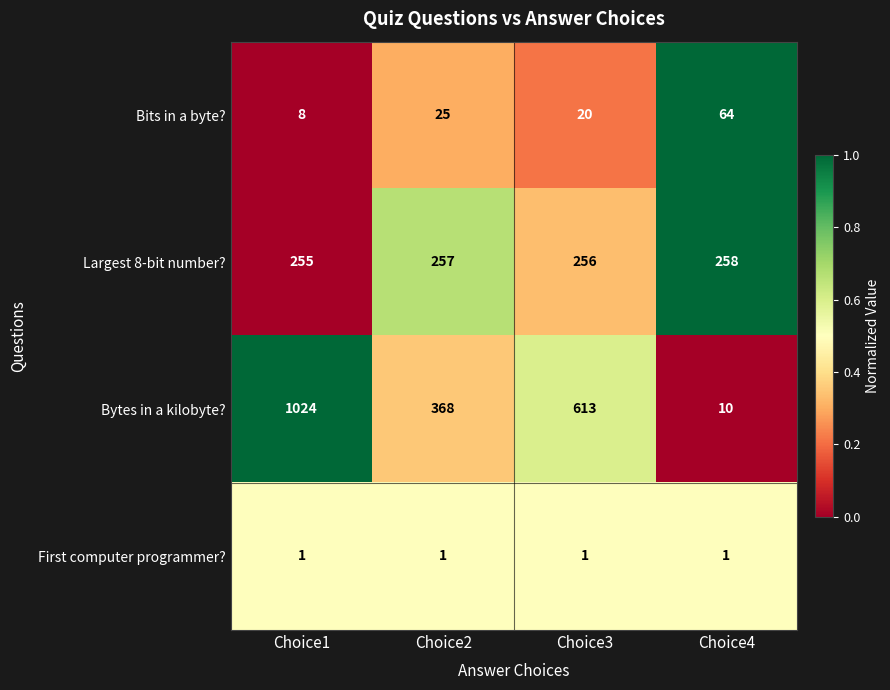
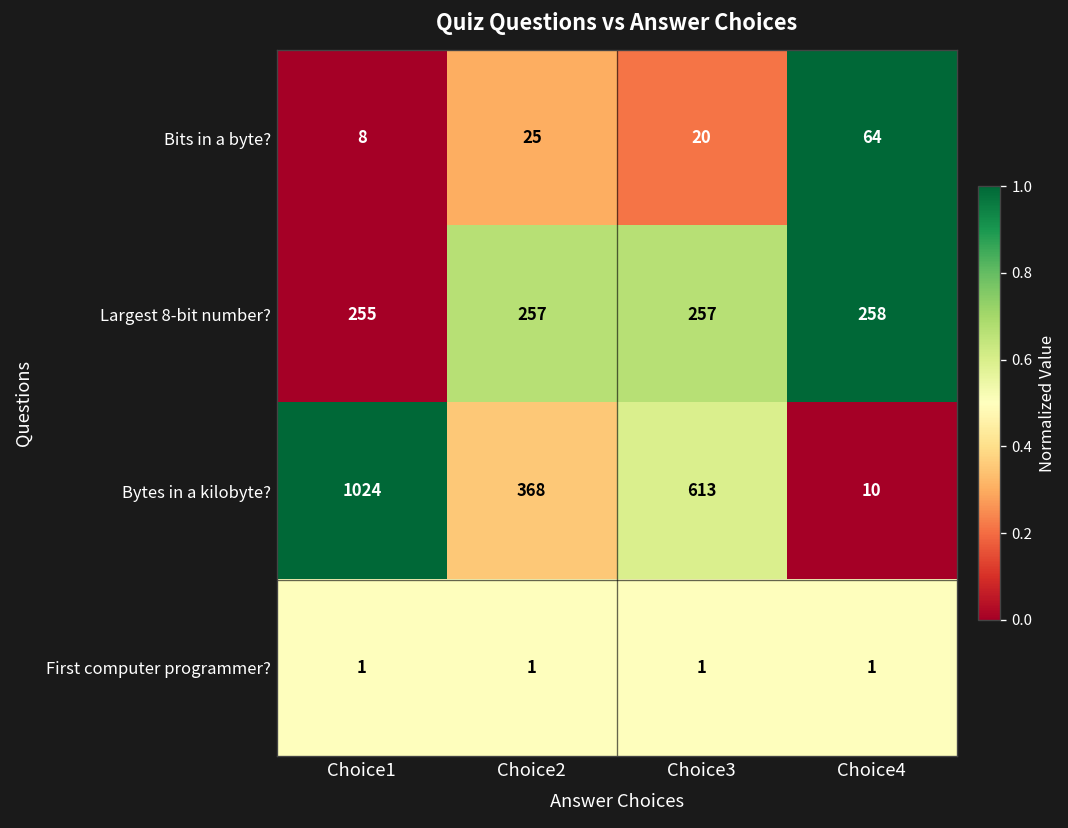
Largest 8-bit number?, Choice3: 256 -> 257
